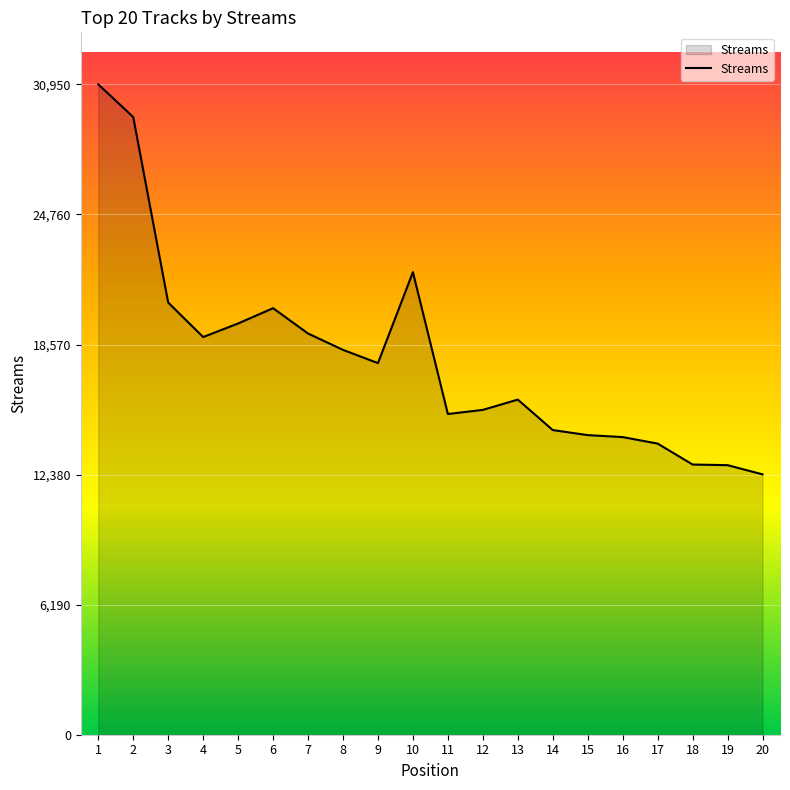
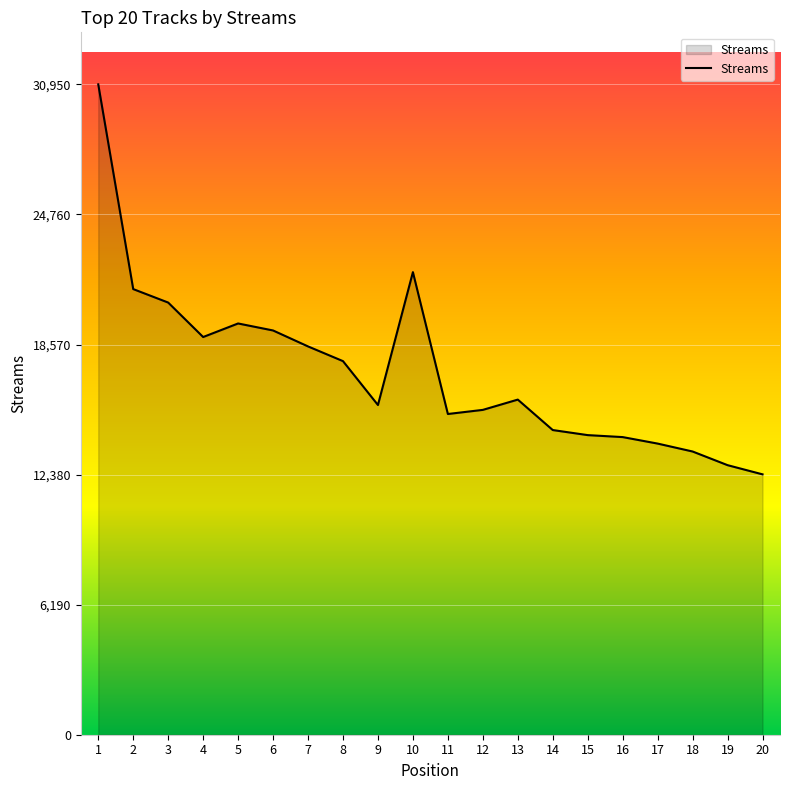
2: 29,400 -> 21,200
6: 20,300 -> 19,200
7: 19,100 -> 18,500
8: 18,300 -> 17,800
9: 17,700 -> 15,700
18: 12,900 -> 13,500
